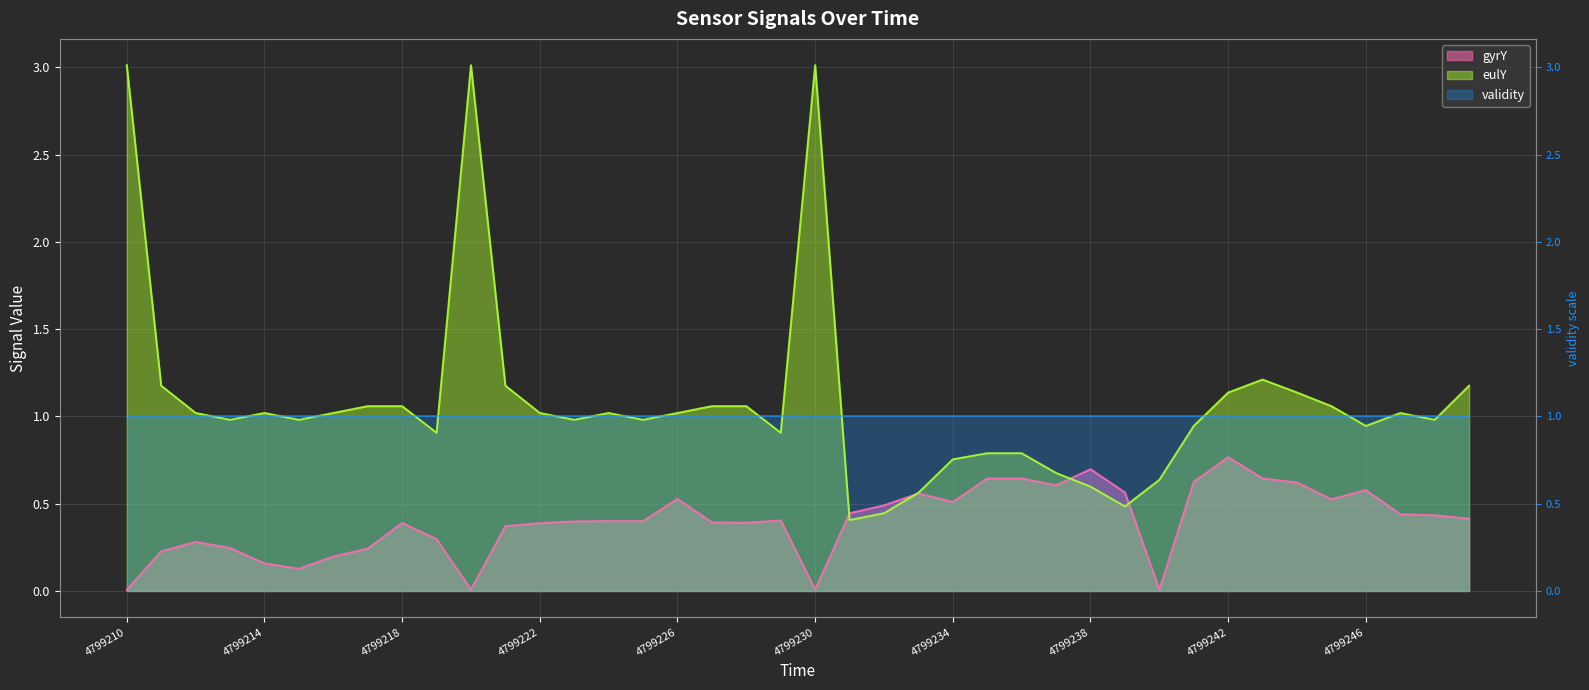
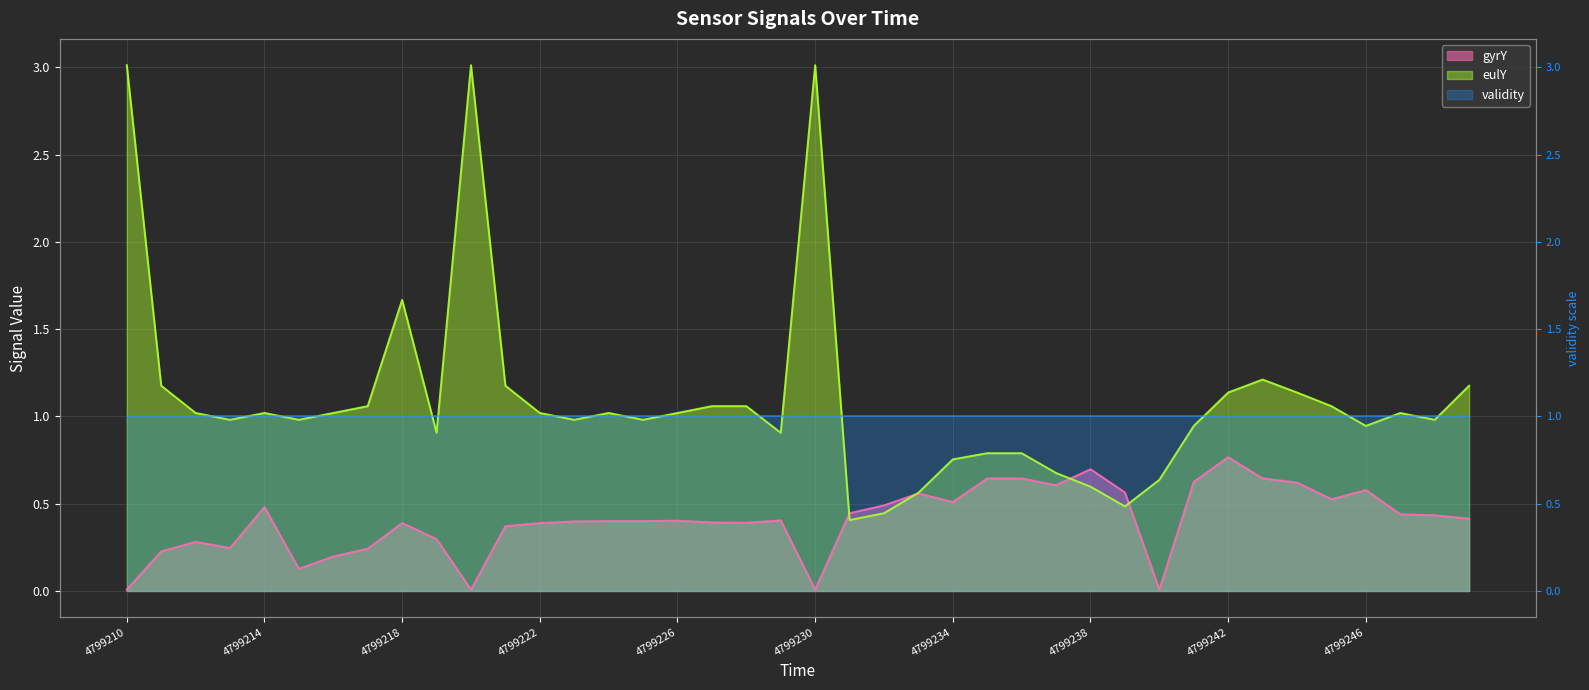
gyrY, 4799214: 0.16 -> 0.48
eulY, 4799218: 1.06 -> 1.67
gyrY, 4799226: 0.53 -> 0.40
